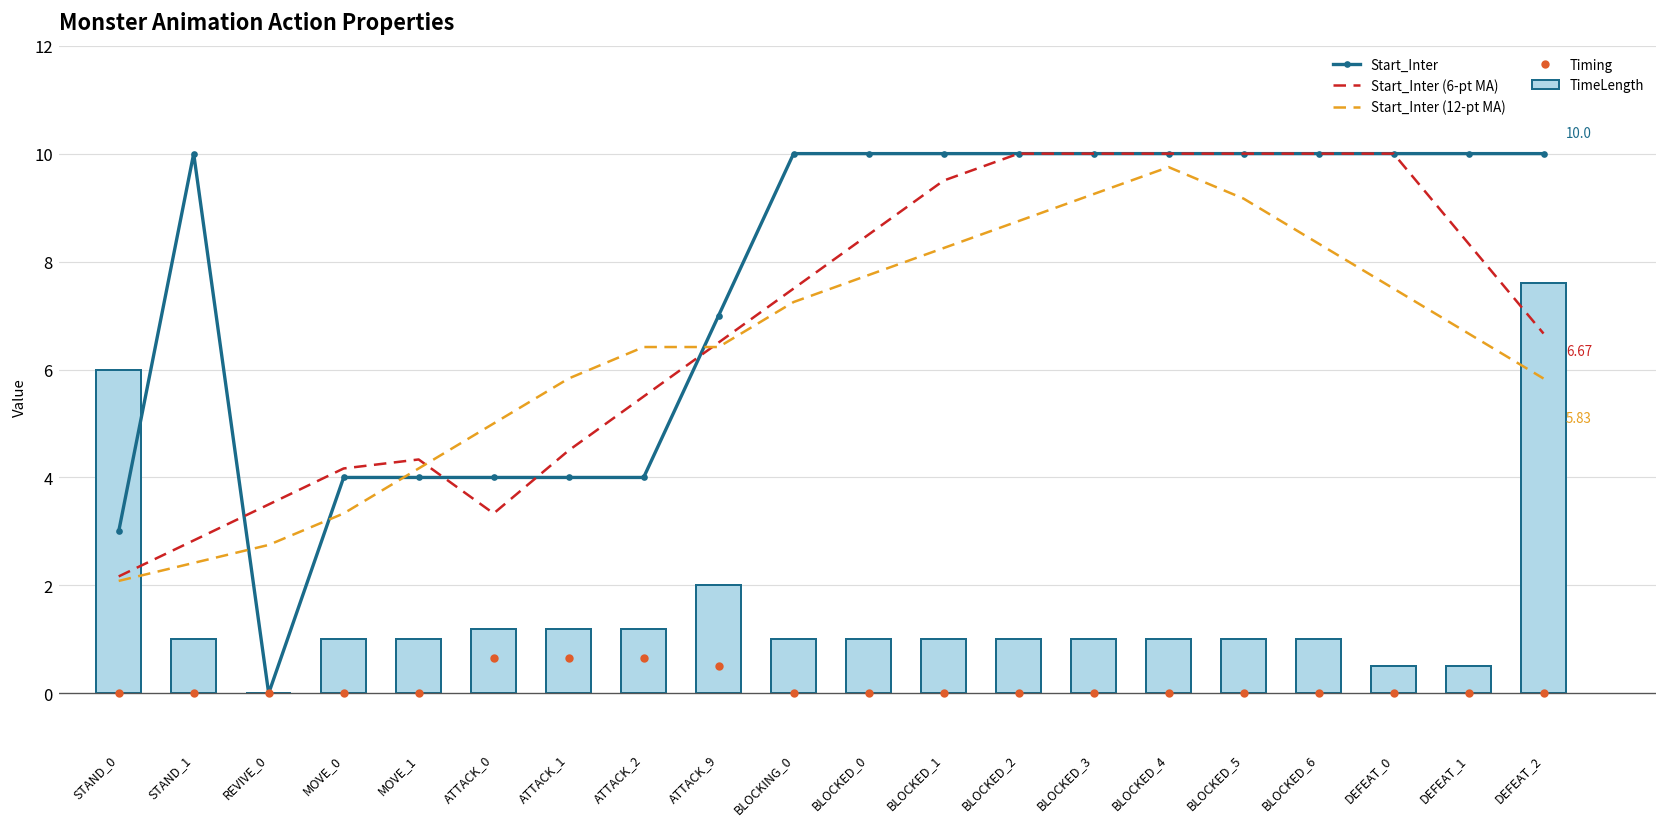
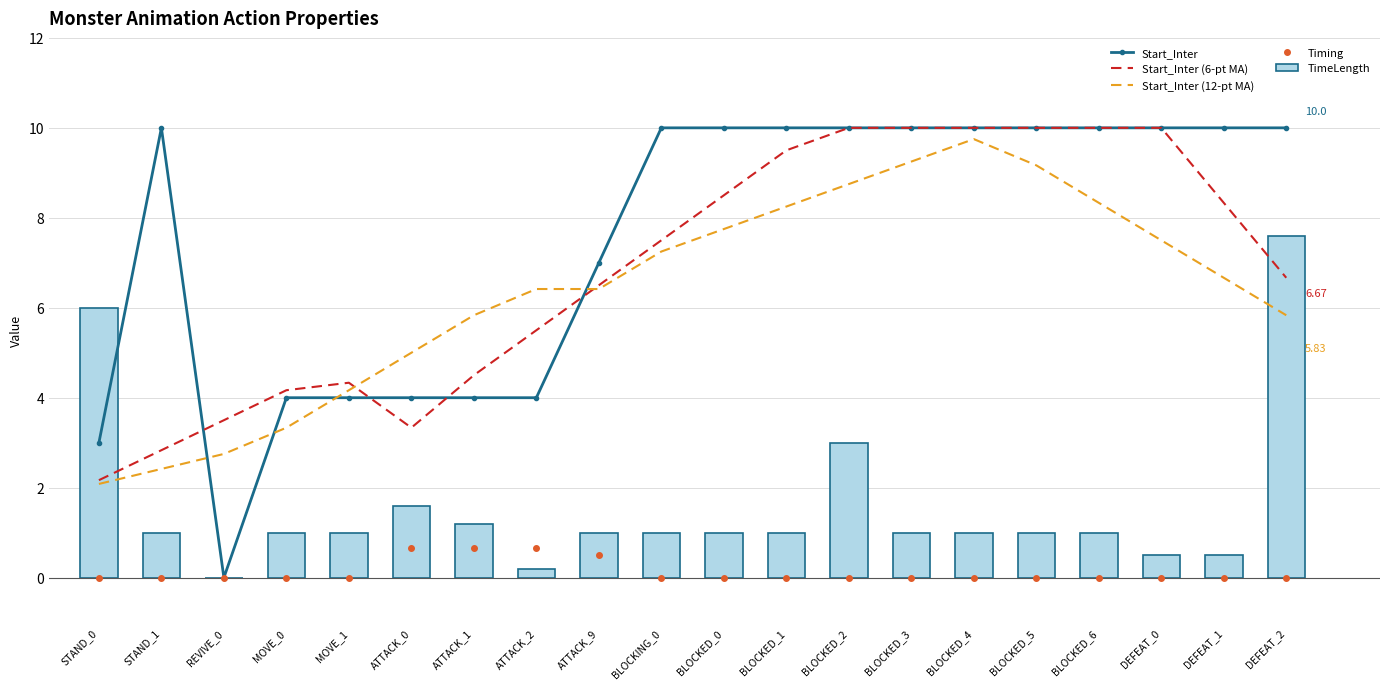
TimeLength, ATTACK_0: 1.2 -> 1.6
TimeLength, ATTACK_2: 1.2 -> 0.2
TimeLength, ATTACK_9: 2 -> 1
TimeLength, BLOCKED_2: 1 -> 3
